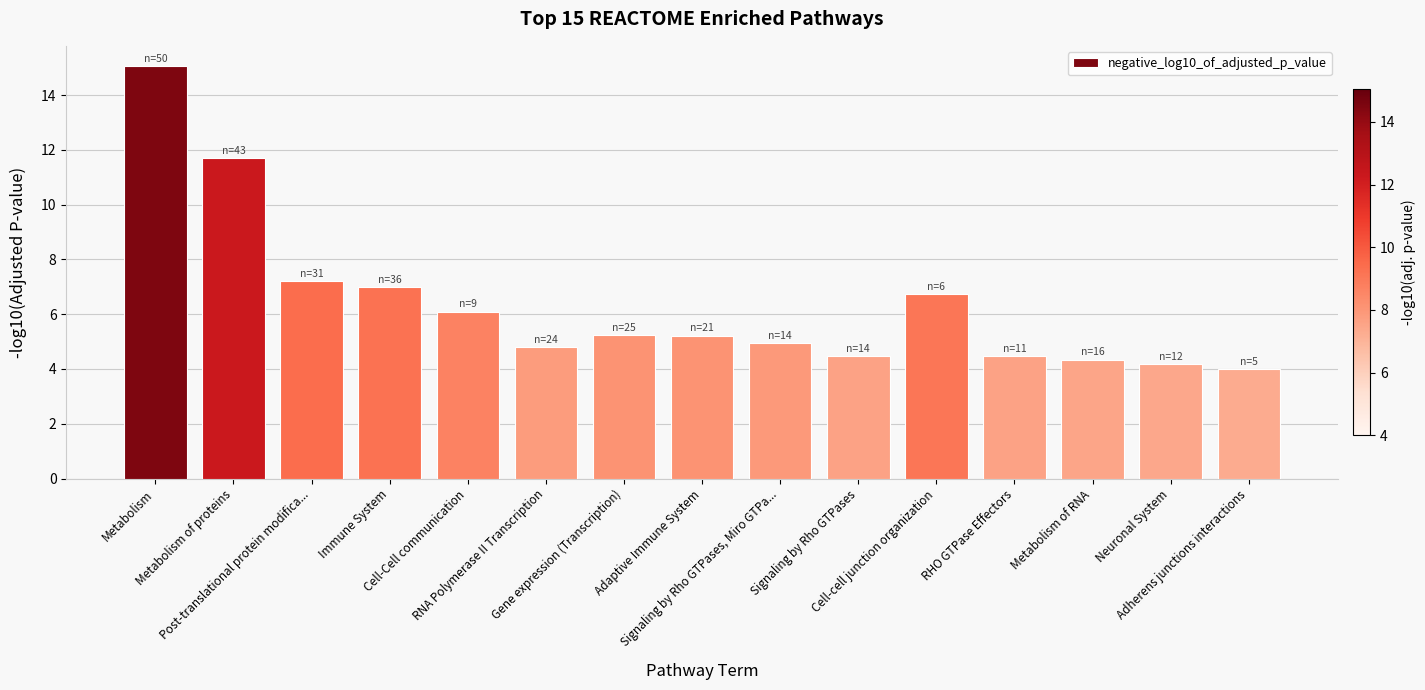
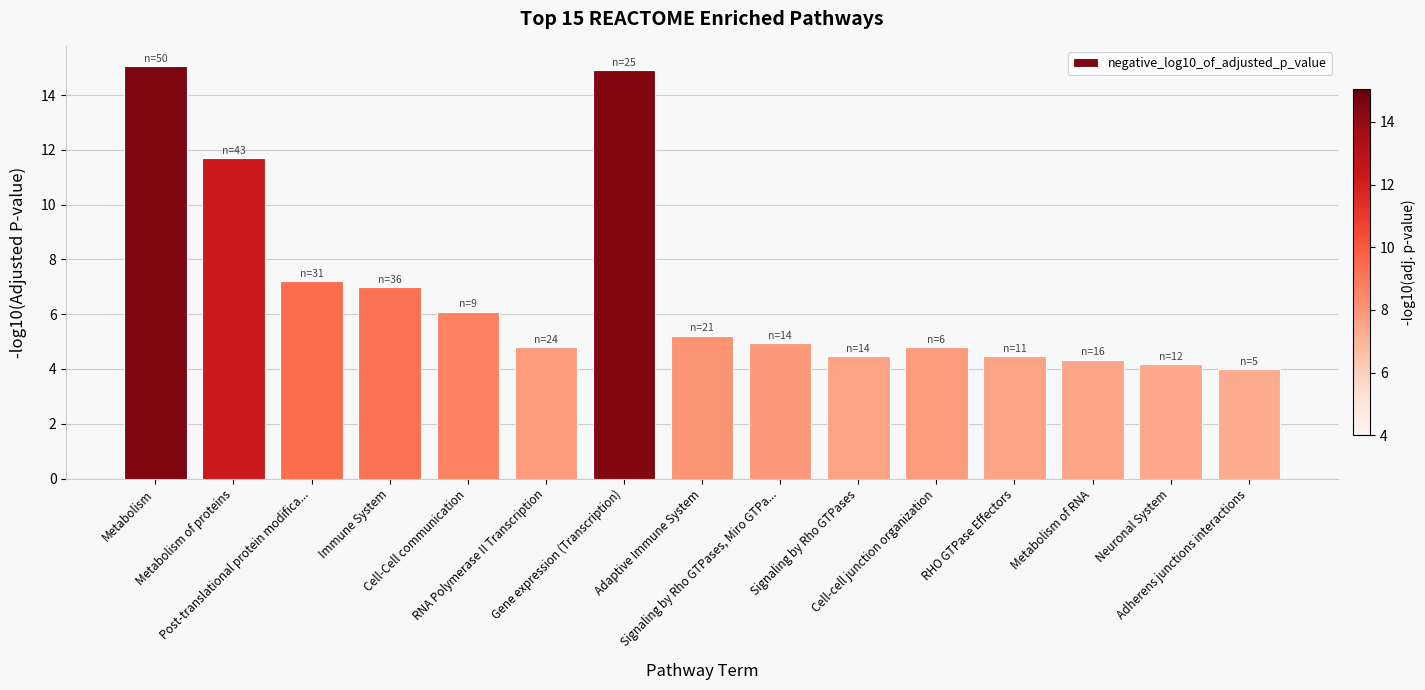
Gene expression (Transcription): 5.2 -> 14.9
Cell-cell junction organization: 6.7 -> 4.8
